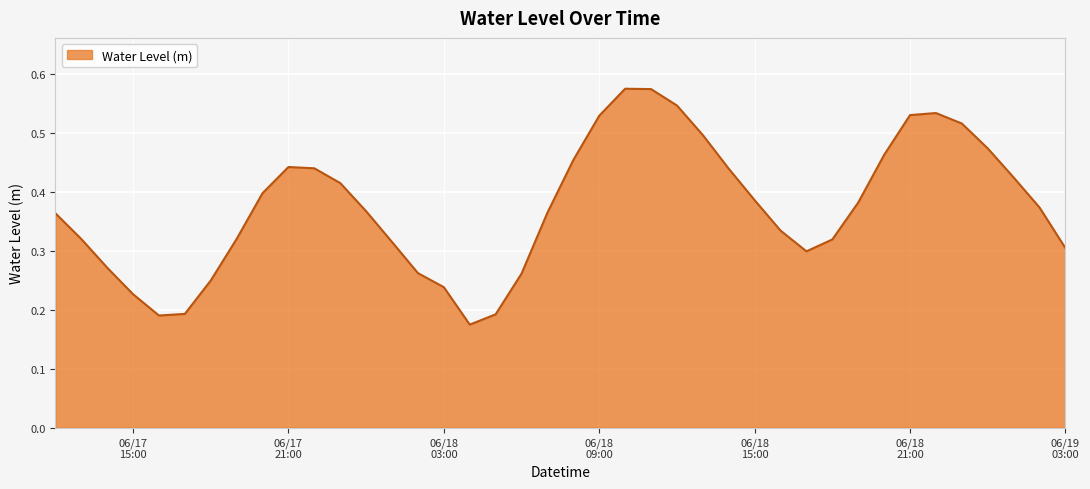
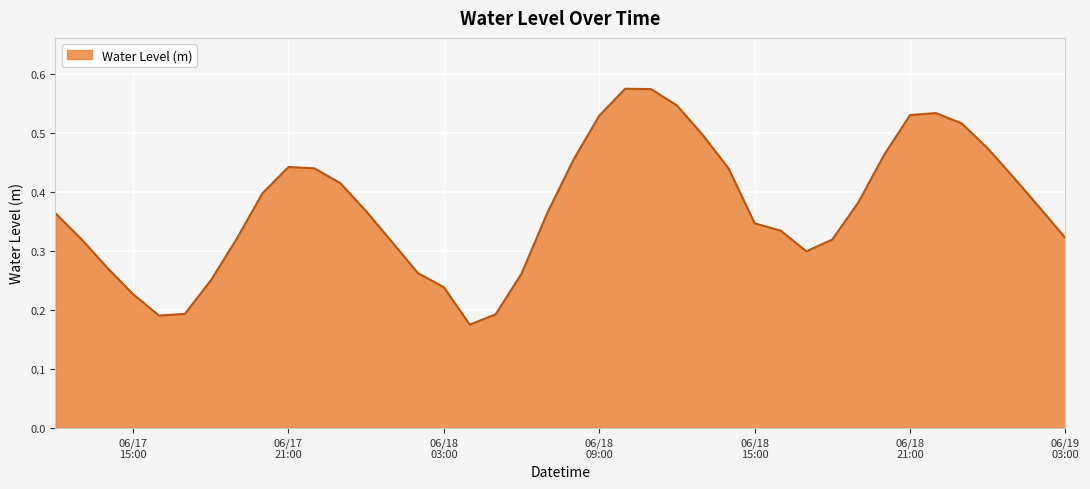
06/18 15:00: 0.39 -> 0.35
06/19 03:00: 0.30 -> 0.32
